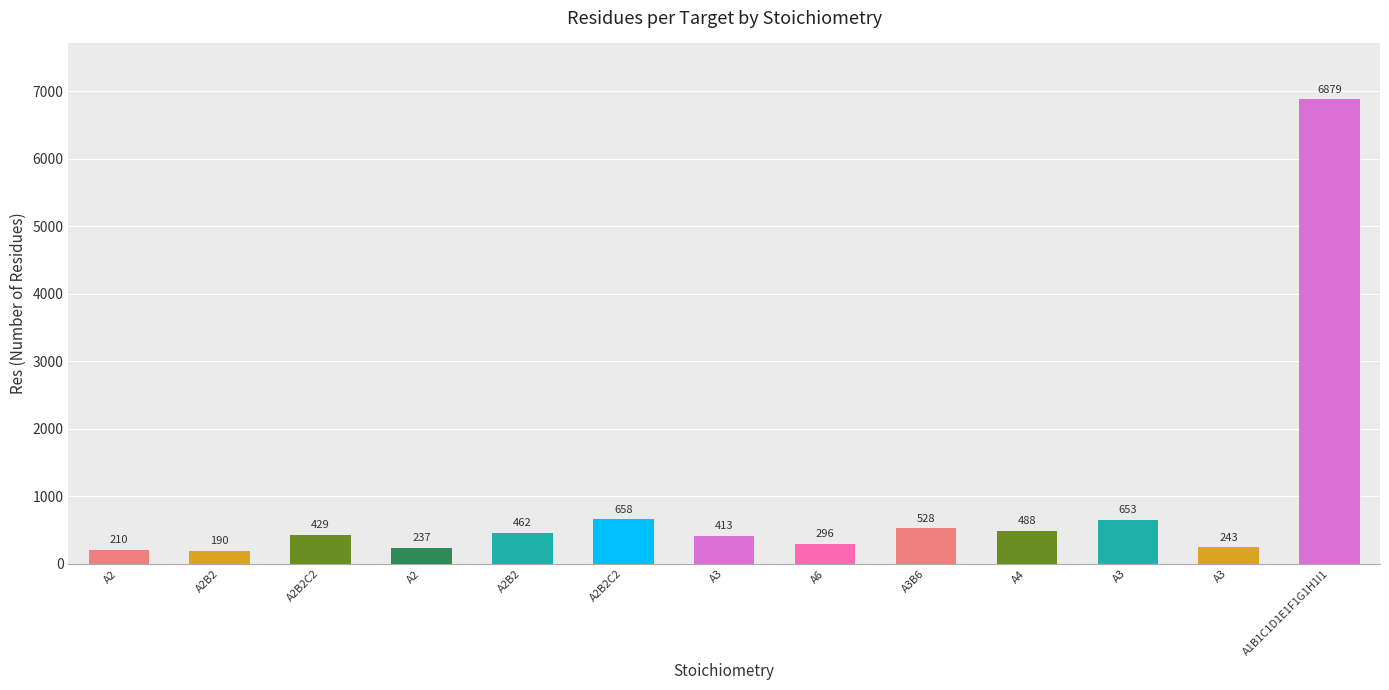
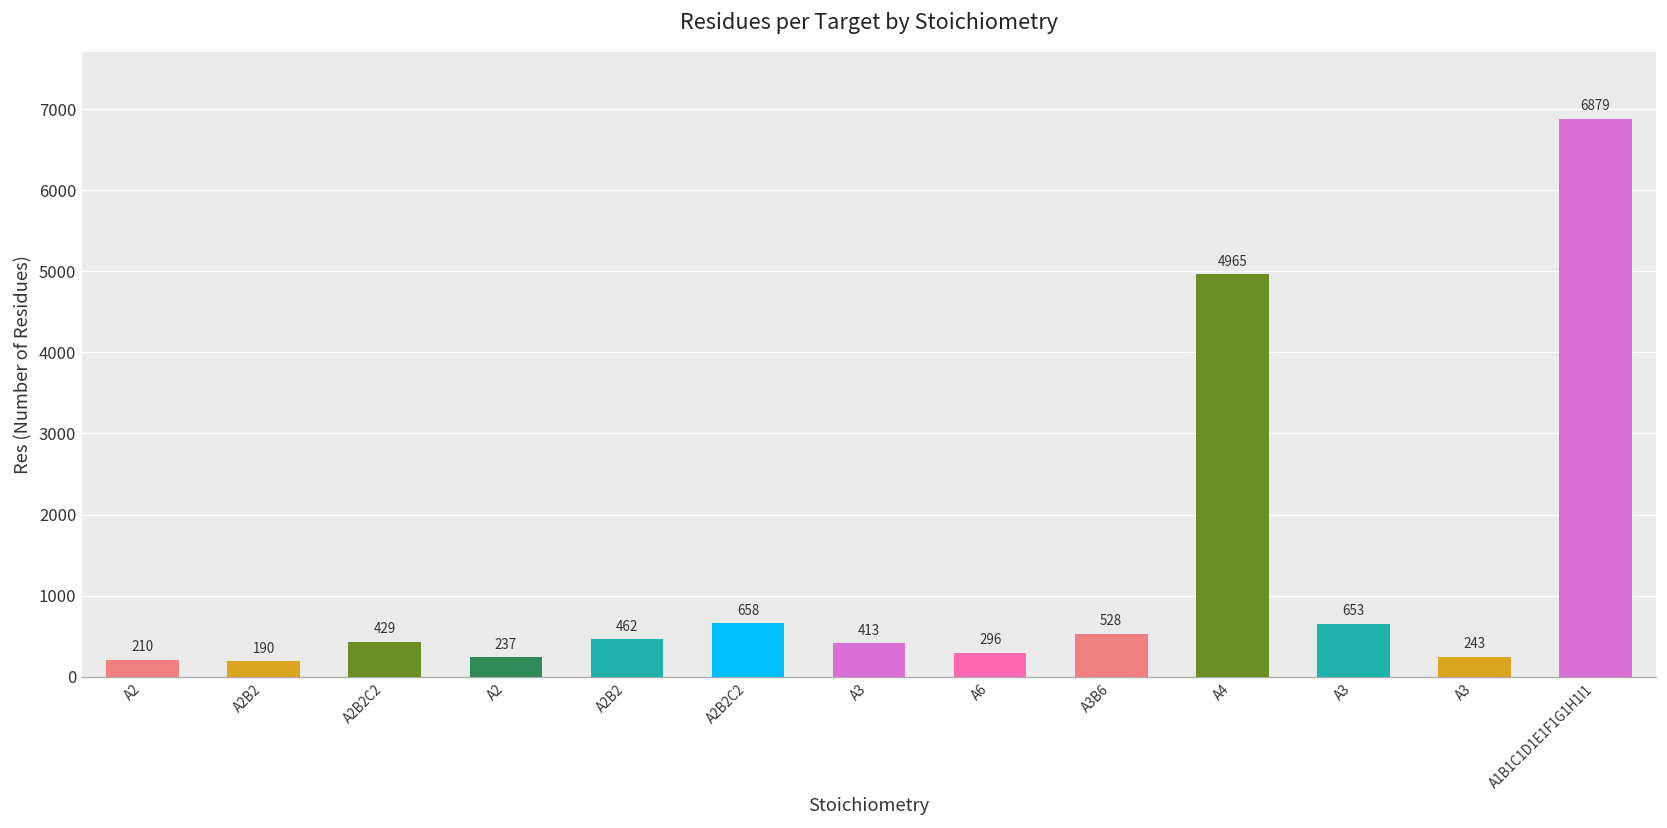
A4: 488 -> 4965
